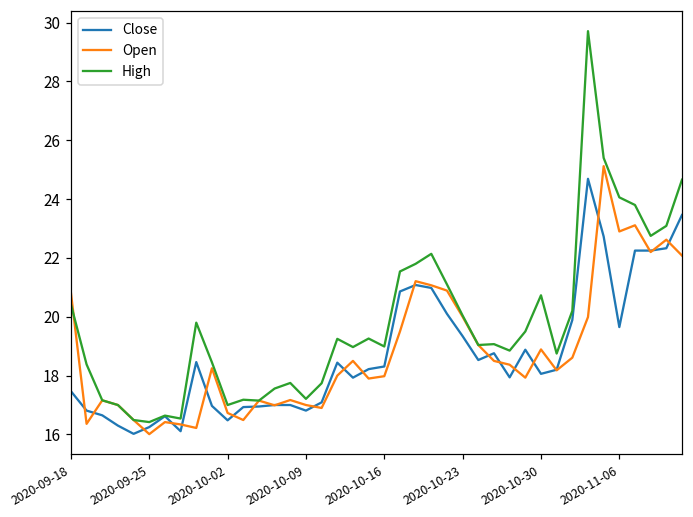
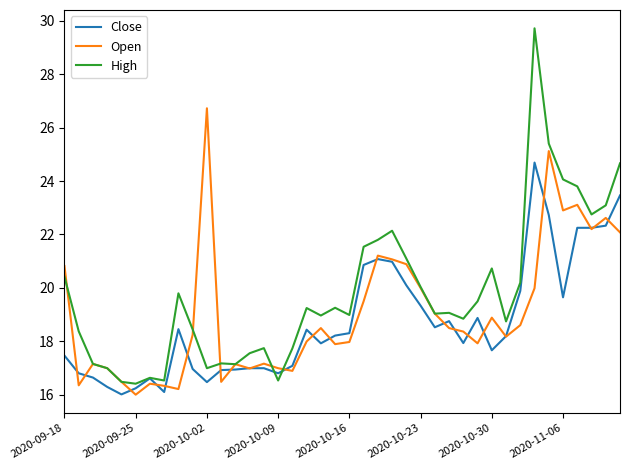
Open, 2020-10-02: 16.7 -> 26.7
High, 2020-10-09: 17.2 -> 16.5
Close, 2020-10-30: 18.1 -> 17.7
